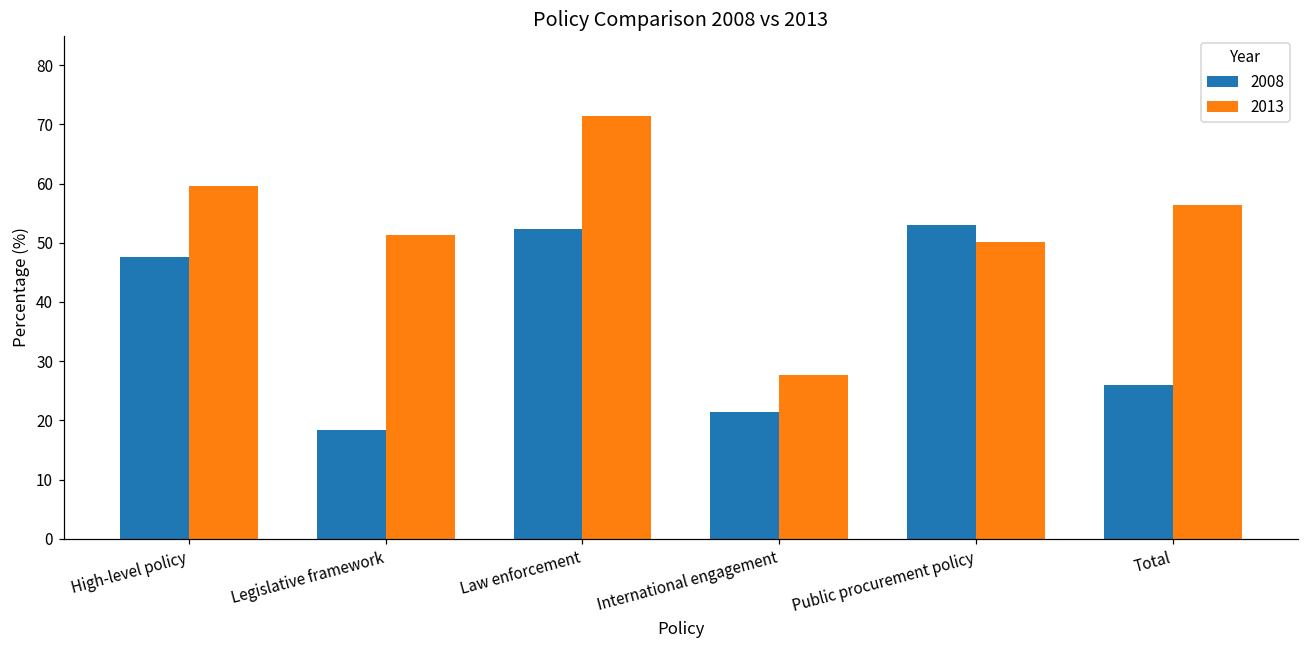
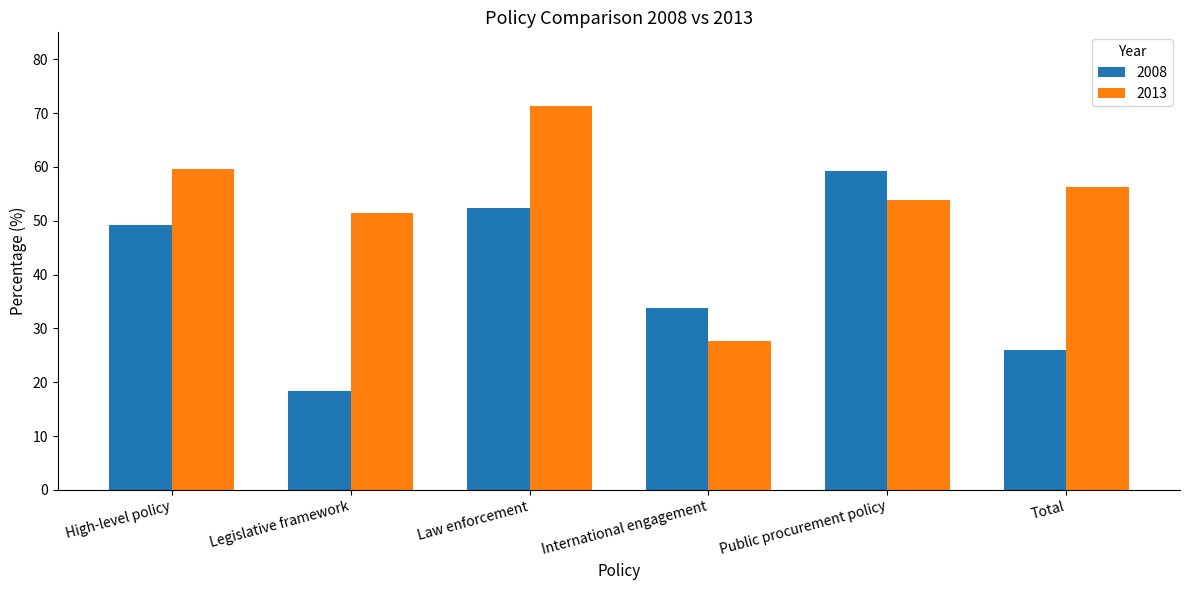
2008, High-level policy: 48 -> 49
2008, International engagement: 21 -> 34
2008, Public procurement policy: 53 -> 59
2013, Public procurement policy: 50 -> 54
